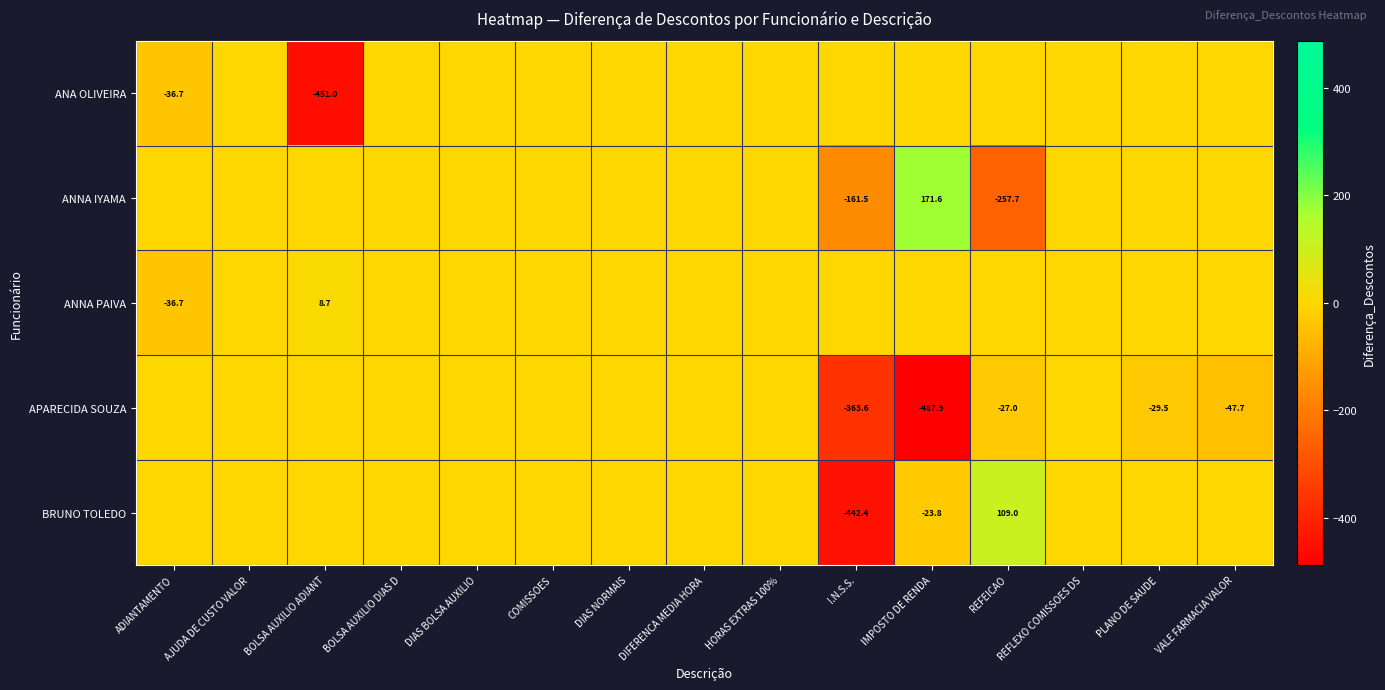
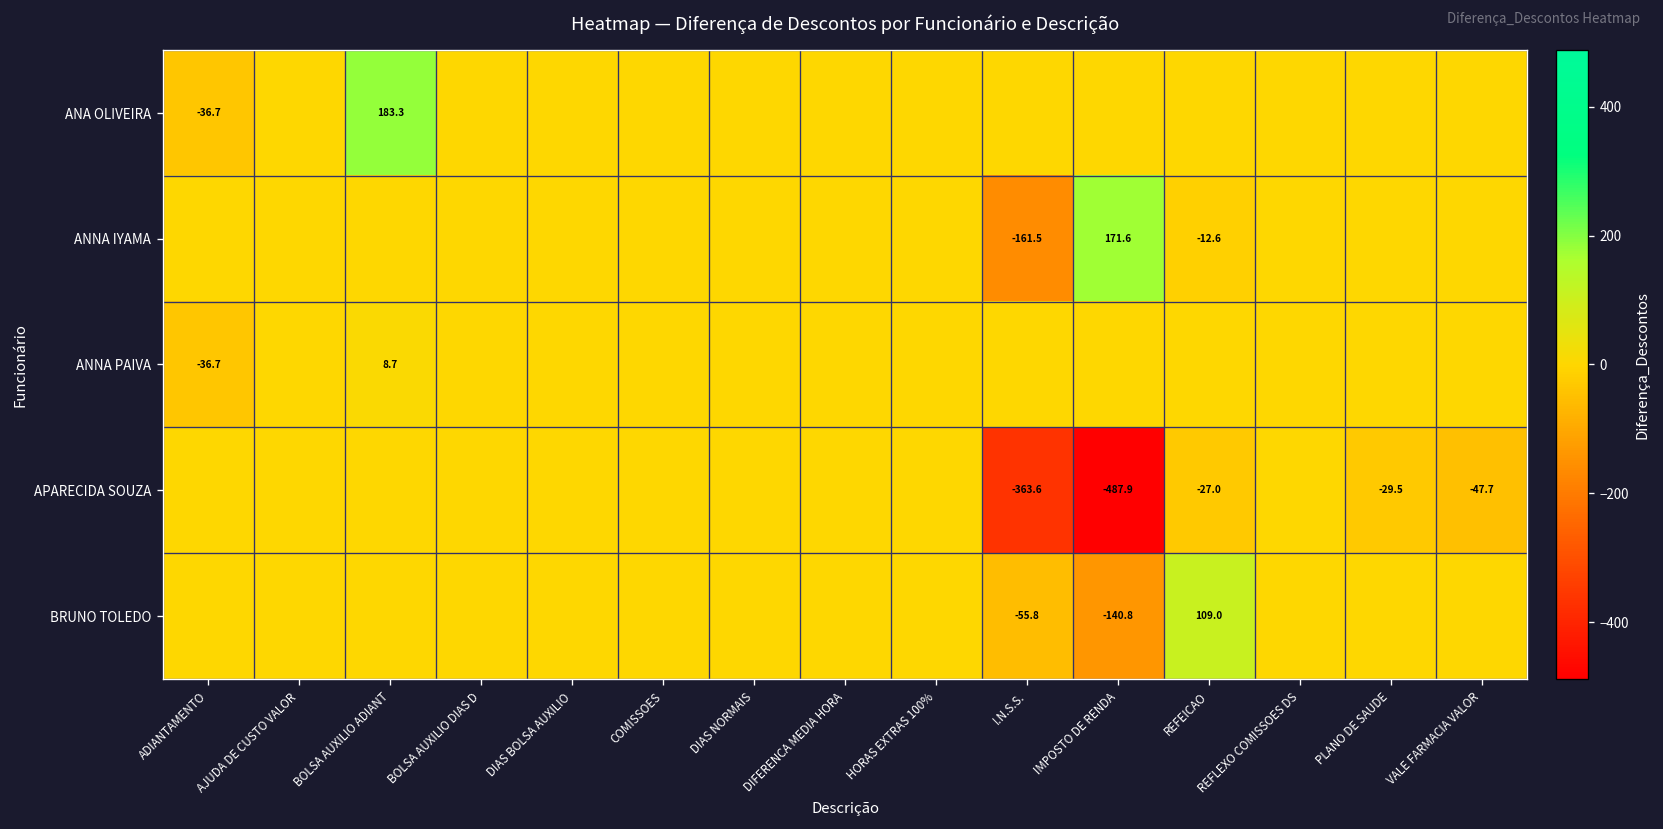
ANA OLIVEIRA, BOLSA AUXILIO ADIANT: -451.0 -> 183.3
ANNA IYAMA, REFEICAO: -257.7 -> -12.6
BRUNO TOLEDO, I.N.S.S.: -442.4 -> -55.8
BRUNO TOLEDO, IMPOSTO DE RENDA: -23.8 -> -140.8
